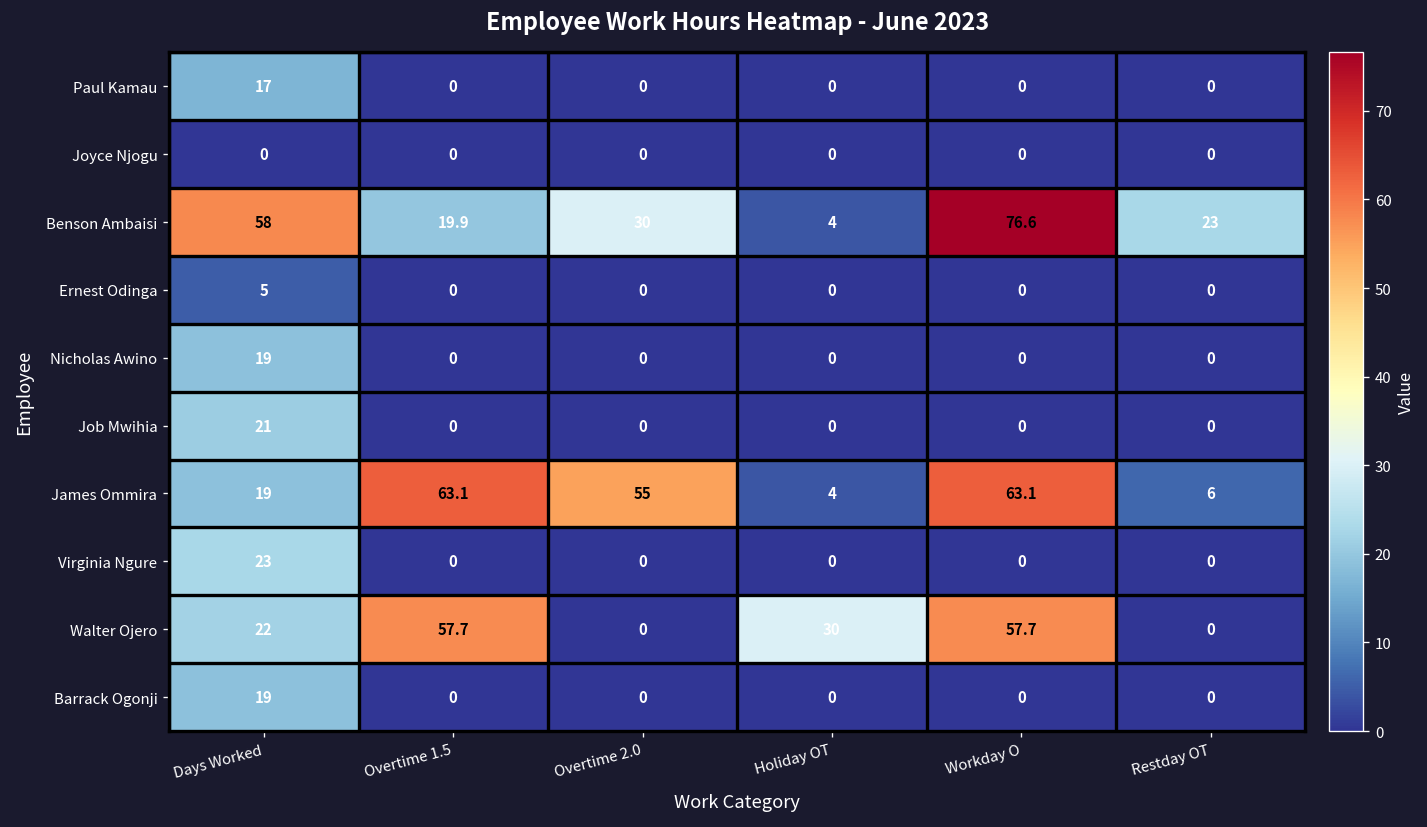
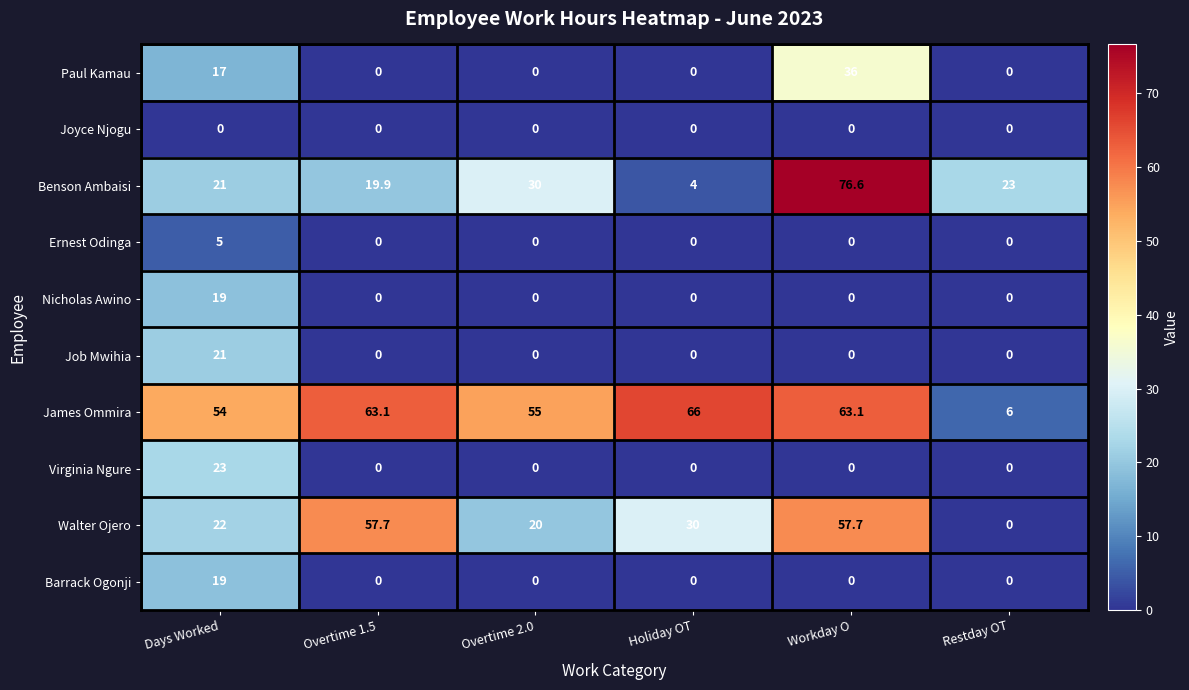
Paul Kamau, Workday O: 0 -> 36
Benson Ambaisi, Days Worked: 58 -> 21
James Ommira, Days Worked: 19 -> 54
James Ommira, Holiday OT: 4 -> 66
Walter Ojero, Overtime 2.0: 0 -> 20
